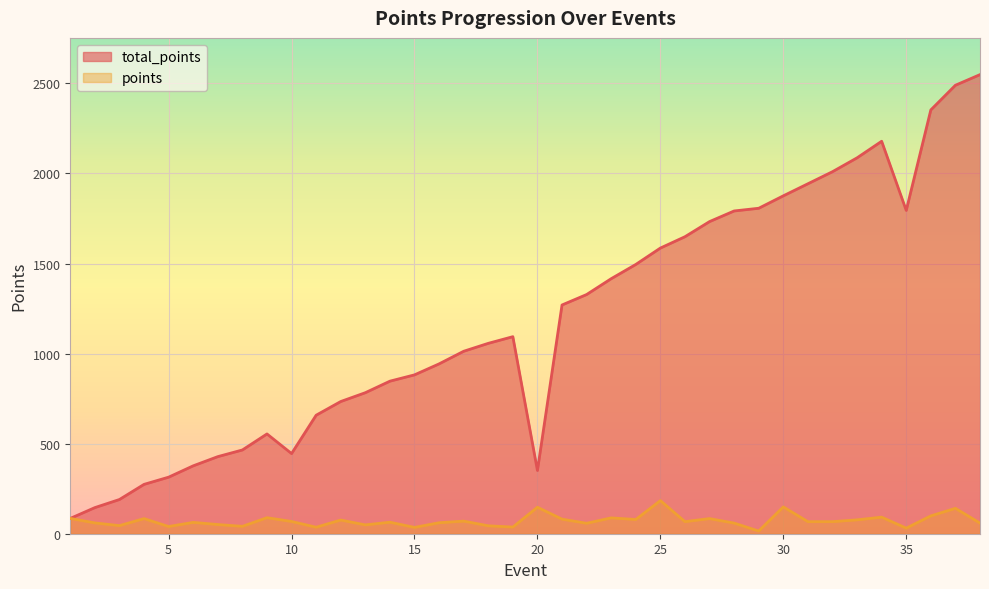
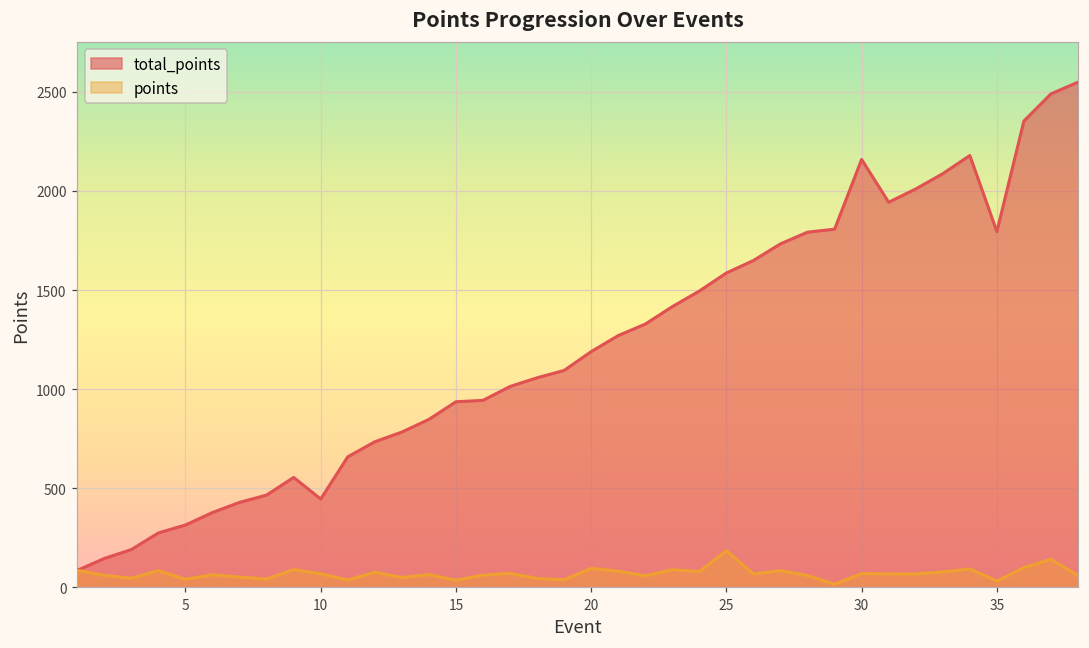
total_points, 15: 880 -> 940
total_points, 20: 350 -> 1190
points, 20: 150 -> 100
total_points, 30: 1880 -> 2160
points, 30: 150 -> 70
